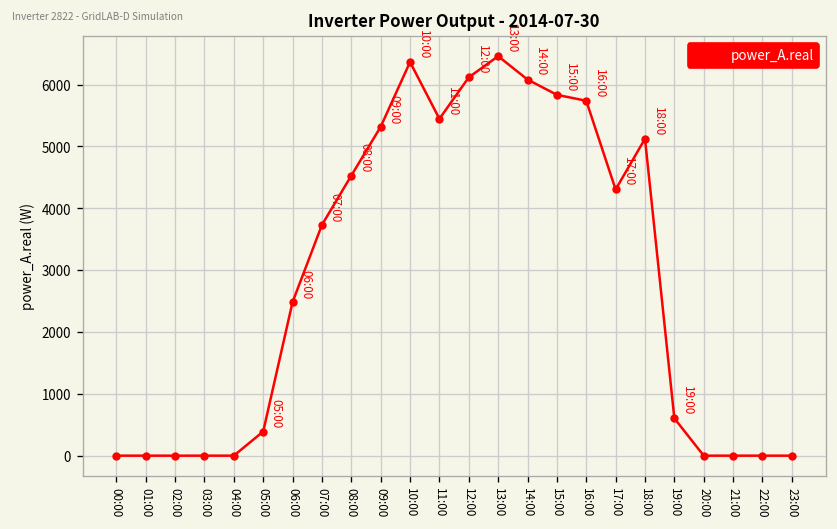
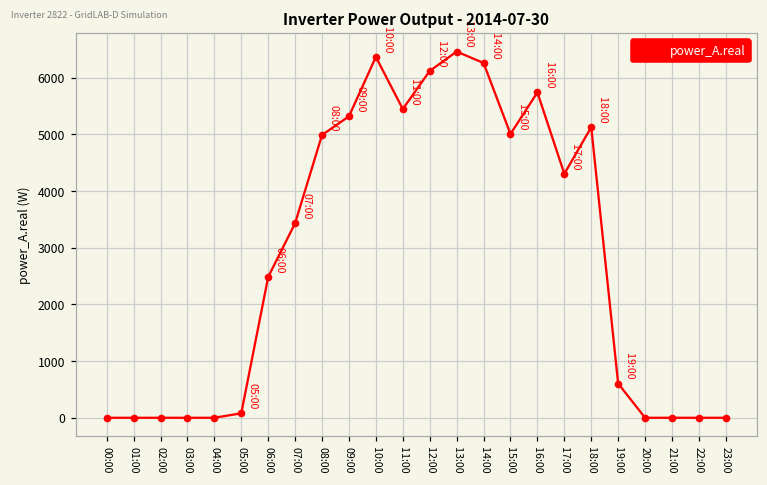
05:00: 400 -> 100
07:00: 3700 -> 3400
08:00: 4500 -> 5000
14:00: 6100 -> 6300
15:00: 5800 -> 5000
